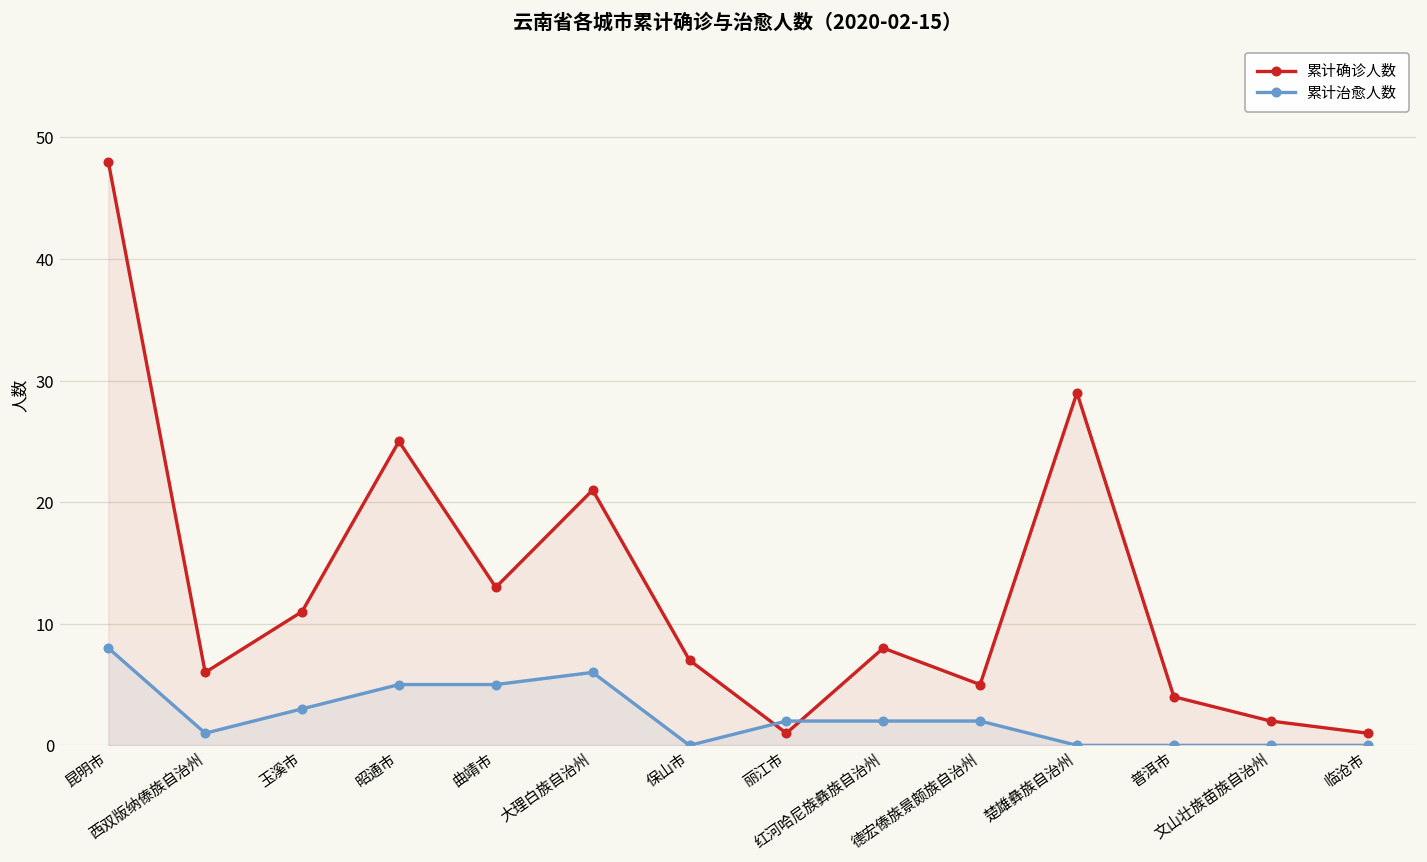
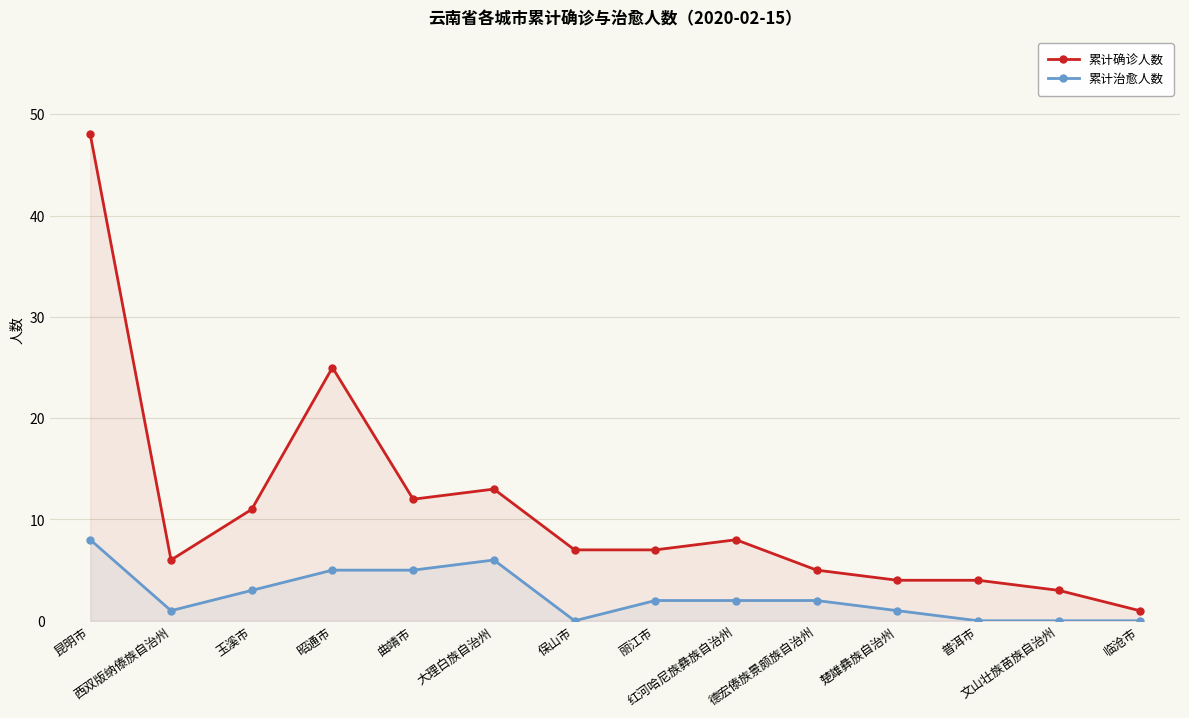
累计确诊人数, 曲靖市: 13 -> 12
累计确诊人数, 大理白族自治州: 21 -> 13
累计确诊人数, 丽江市: 1 -> 7
累计确诊人数, 楚雄彝族自治州: 29 -> 4
累计治愈人数, 楚雄彝族自治州: 0 -> 1
累计确诊人数, 文山壮族苗族自治州: 2 -> 3
